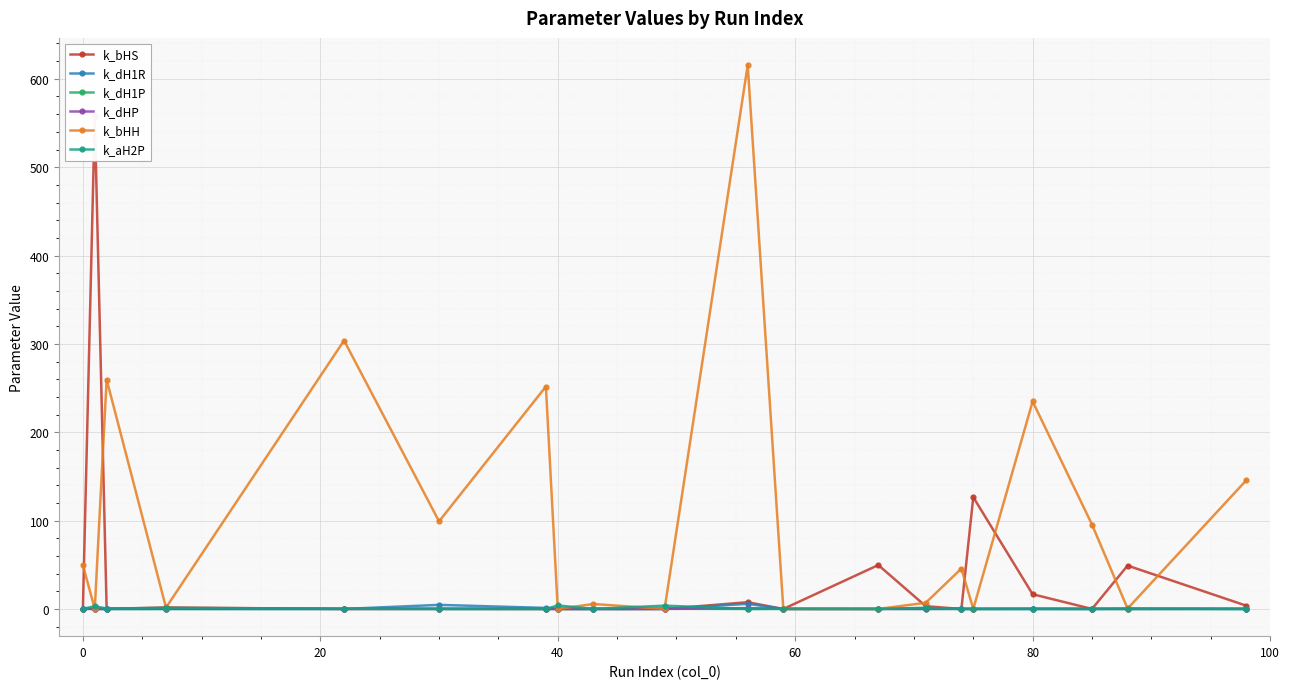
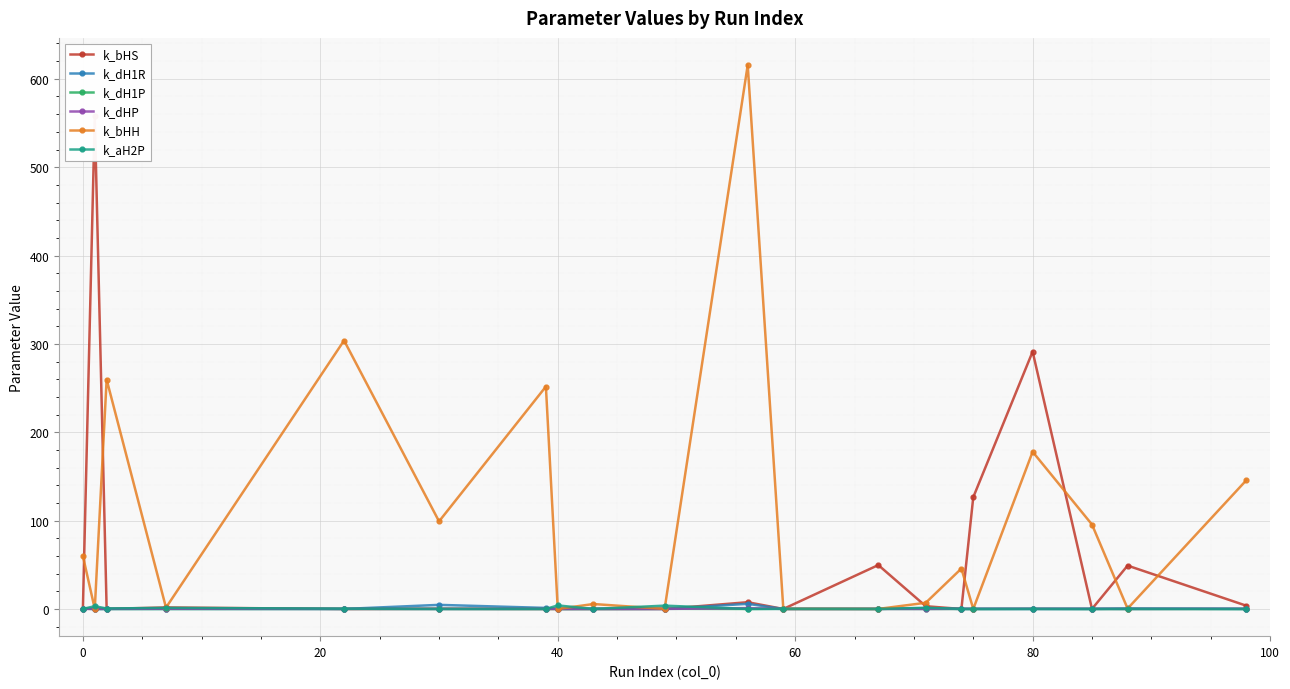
k_bHH, 0: 50 -> 60
k_bHS, 80: 20 -> 290
k_bHH, 80: 230 -> 180
